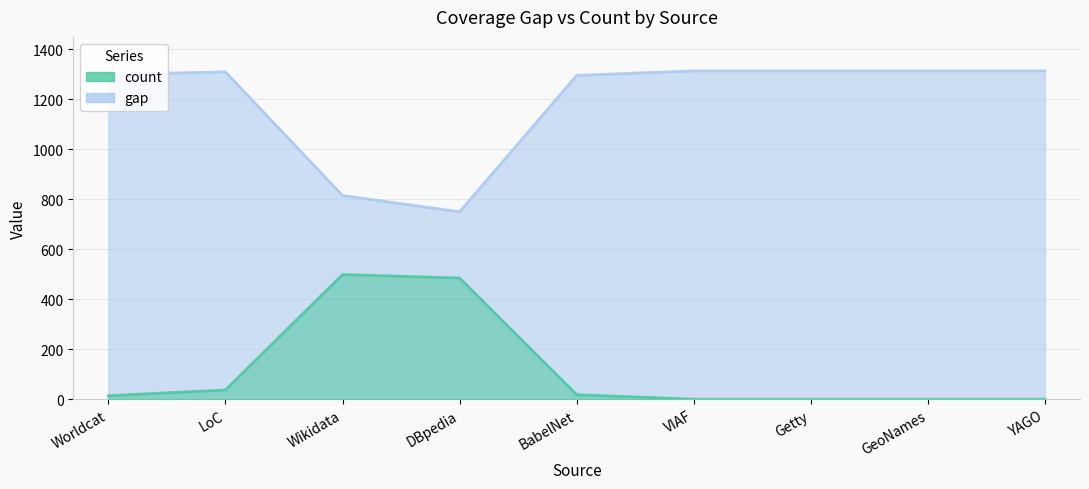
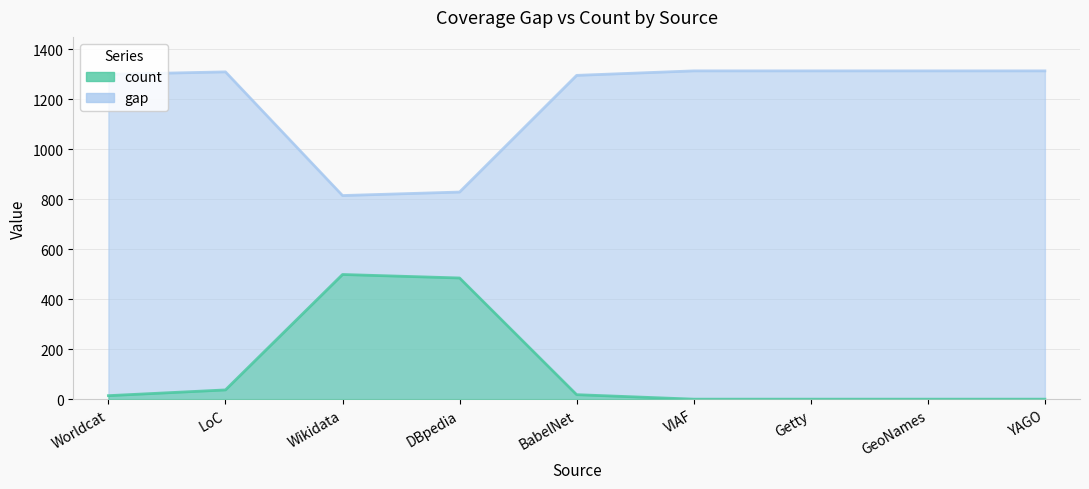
gap, DBpedia: 750 -> 830
